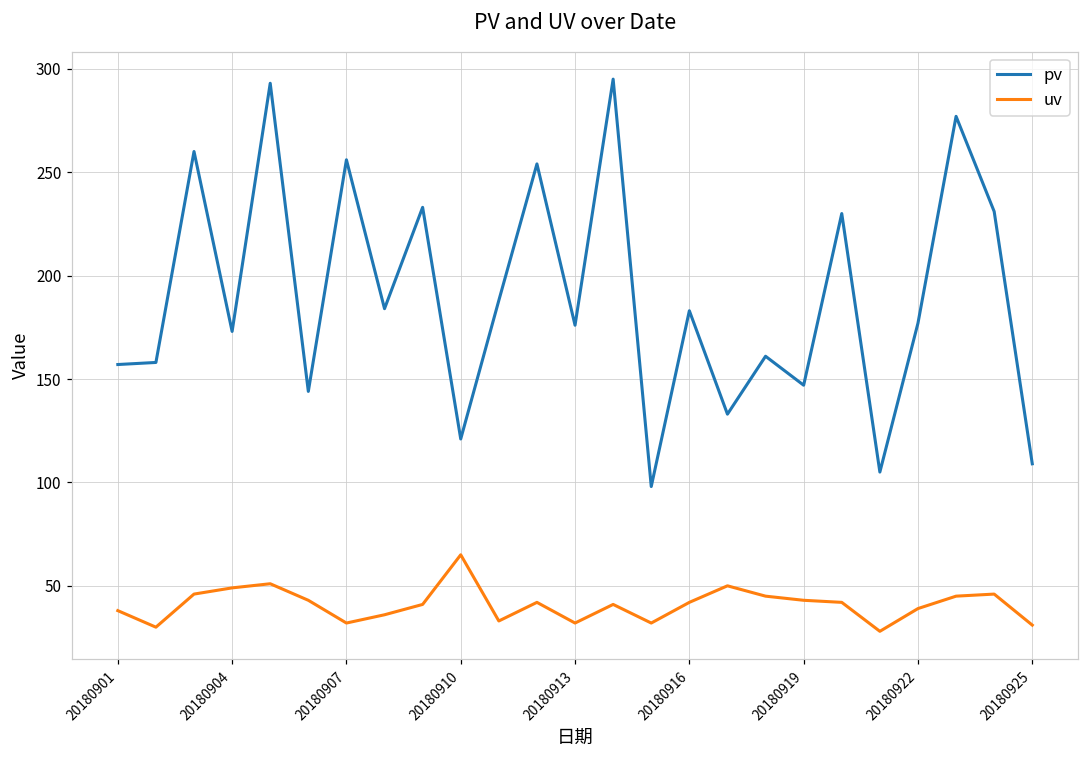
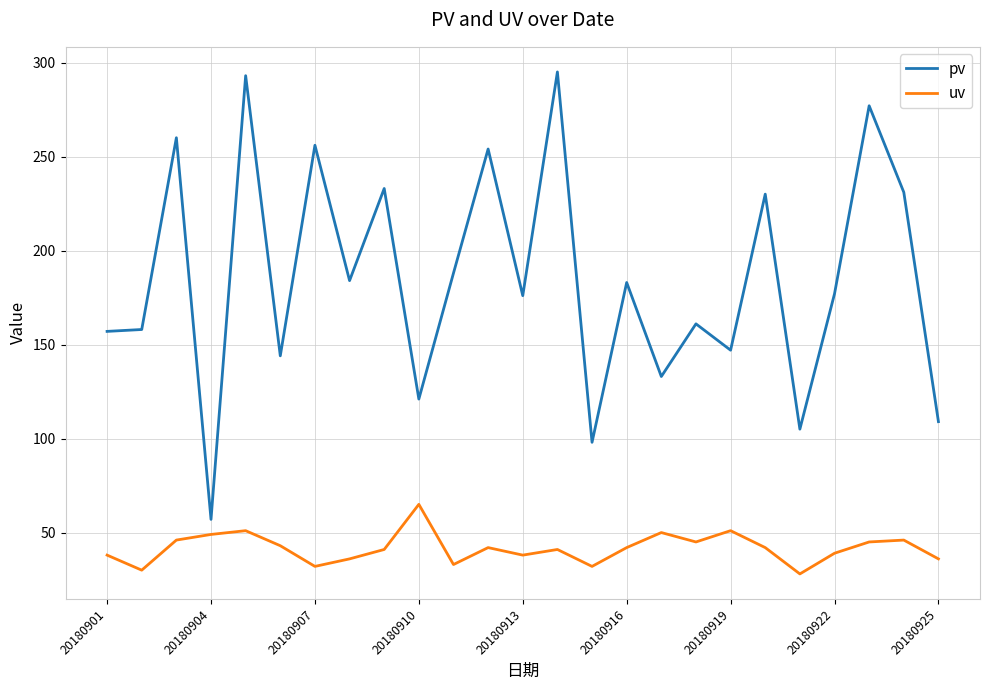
pv, 20180904: 173 -> 57
uv, 20180913: 32 -> 38
uv, 20180919: 43 -> 51
uv, 20180925: 31 -> 36
